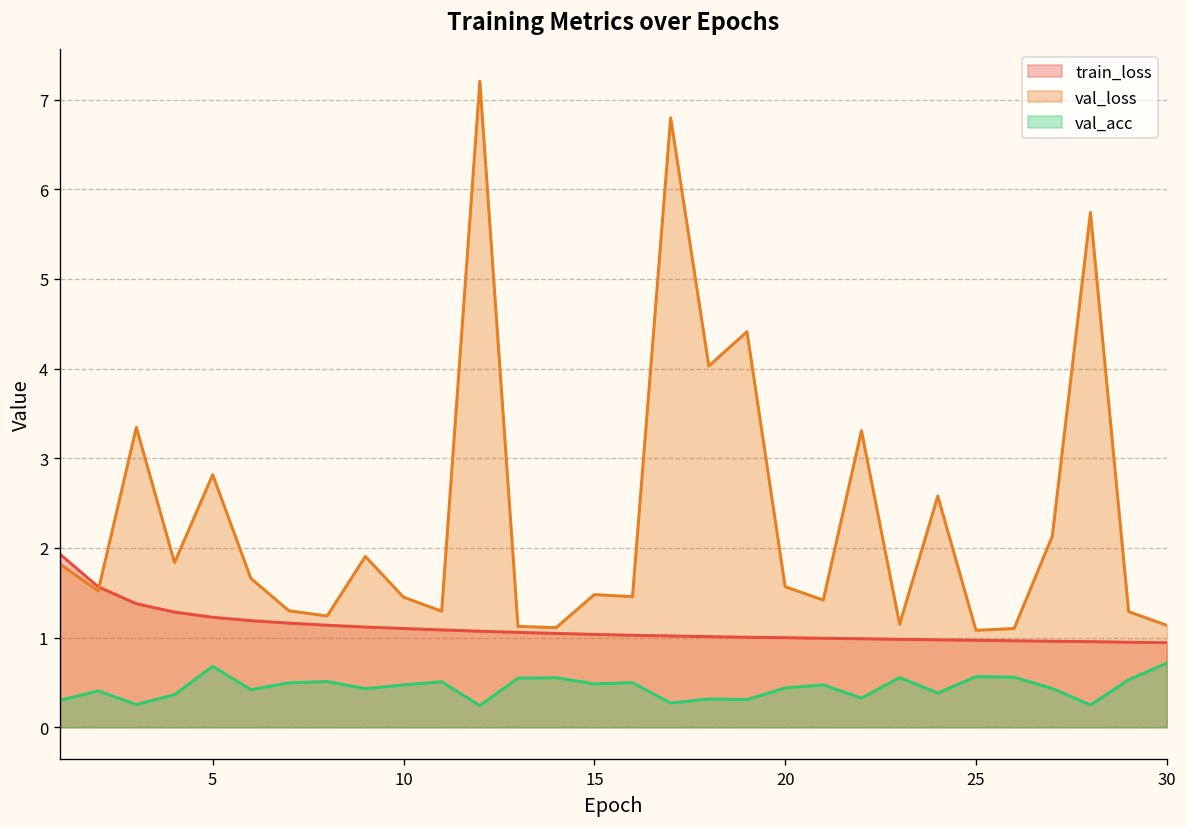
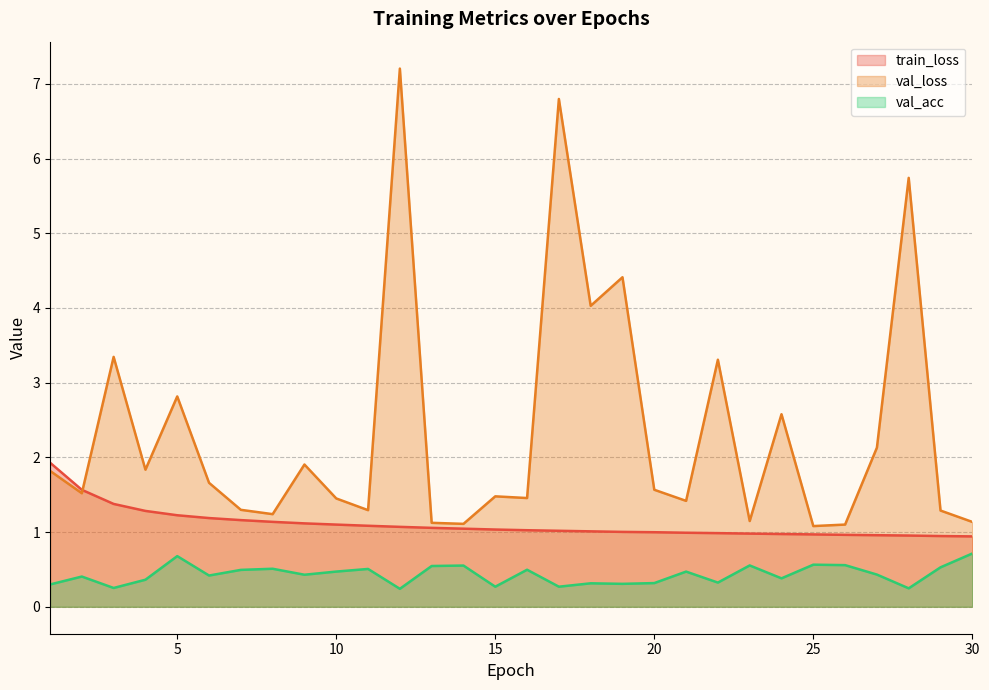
val_acc, 15: 0.5 -> 0.3
val_acc, 20: 0.4 -> 0.3
